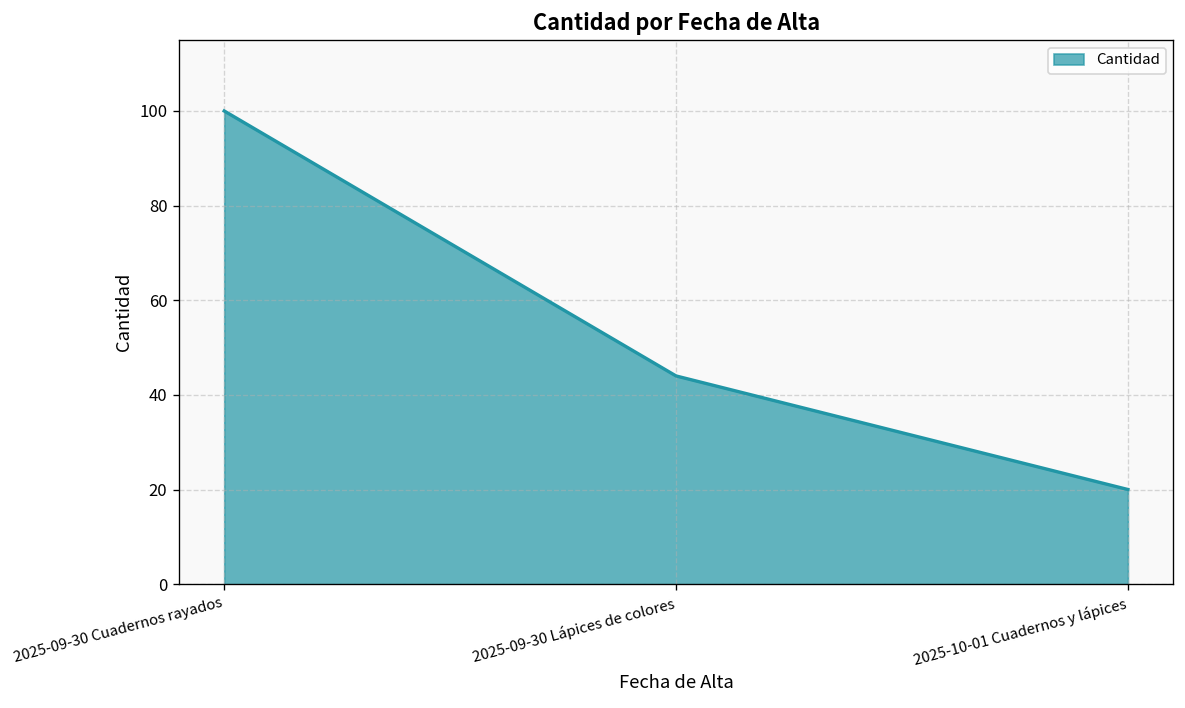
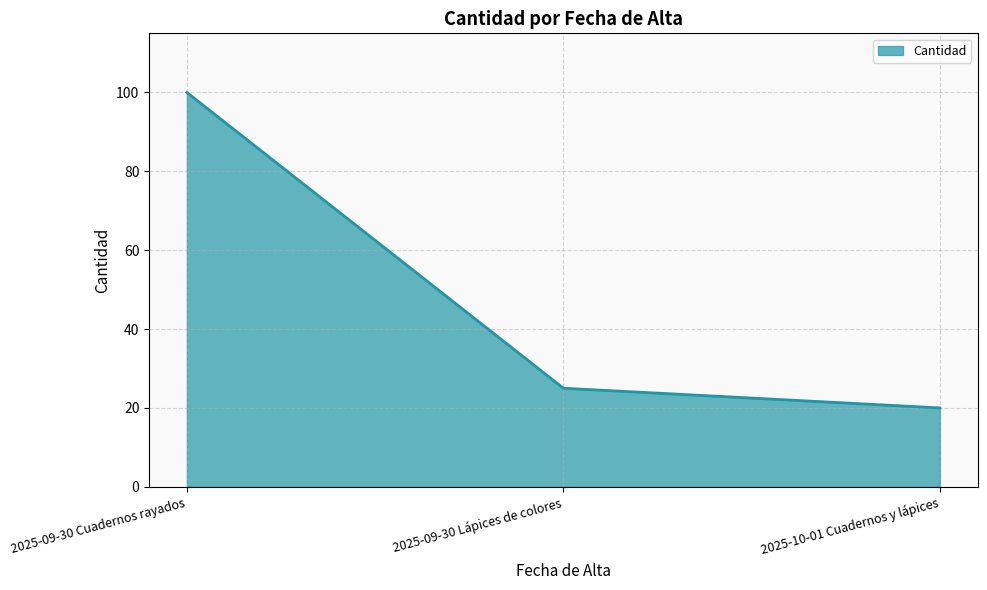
2025-09-30 Lápices de colores: 44 -> 25
